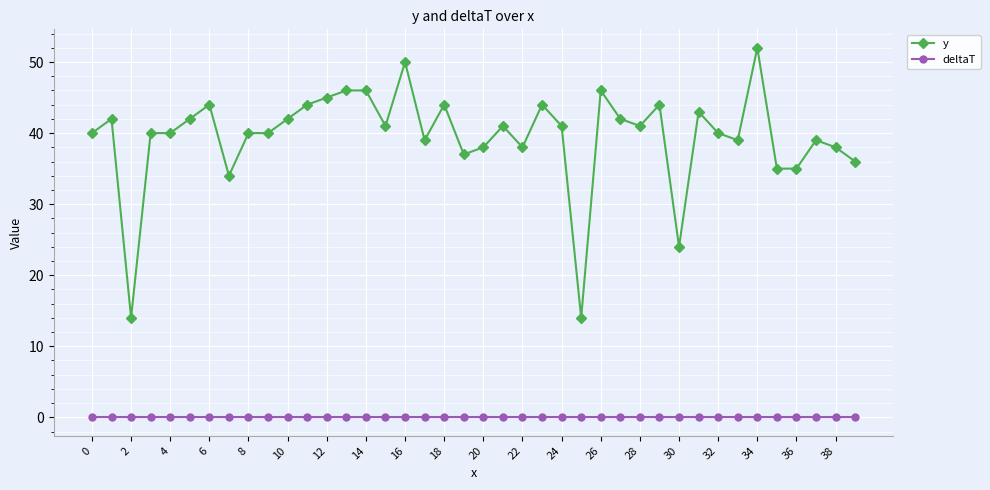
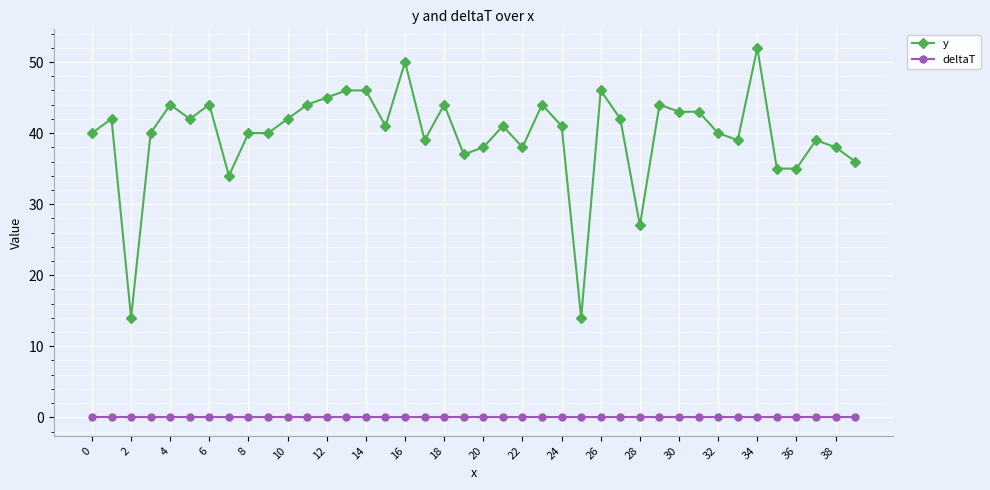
y, 4: 40 -> 44
y, 28: 41 -> 27
y, 30: 24 -> 43
